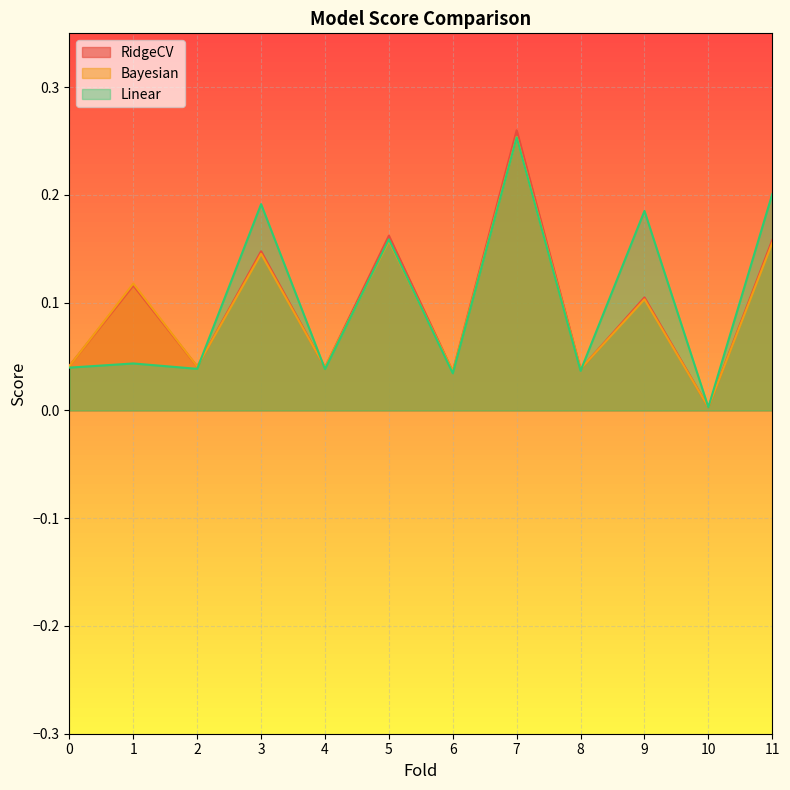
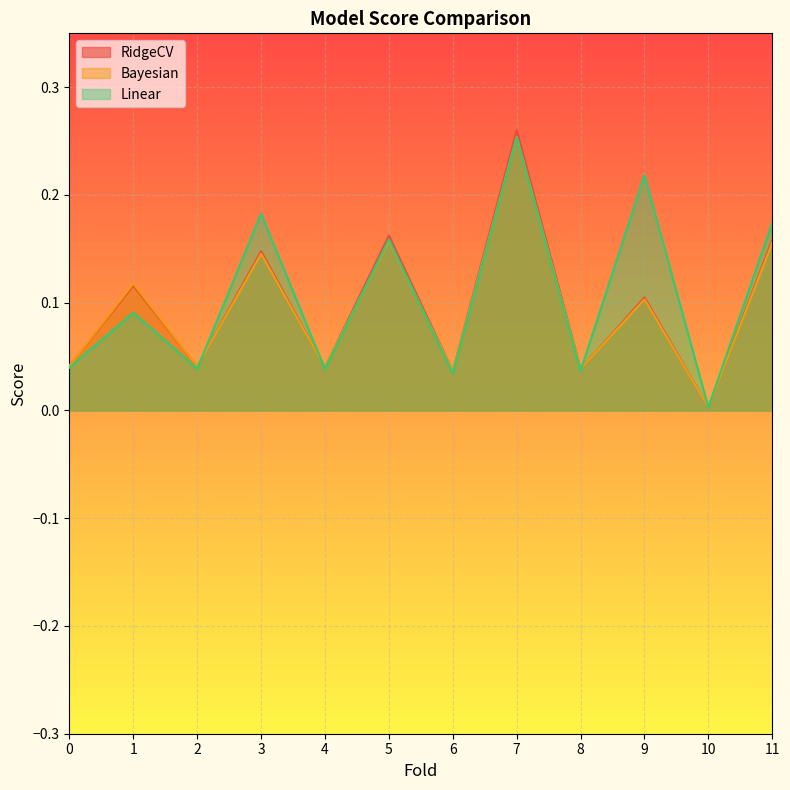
Linear, 1: 0.044 -> 0.091
Linear, 3: 0.192 -> 0.183
Linear, 9: 0.185 -> 0.218
Linear, 11: 0.201 -> 0.174
